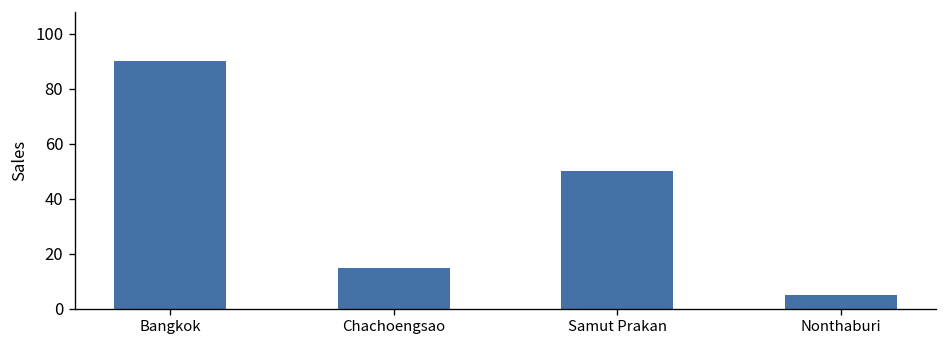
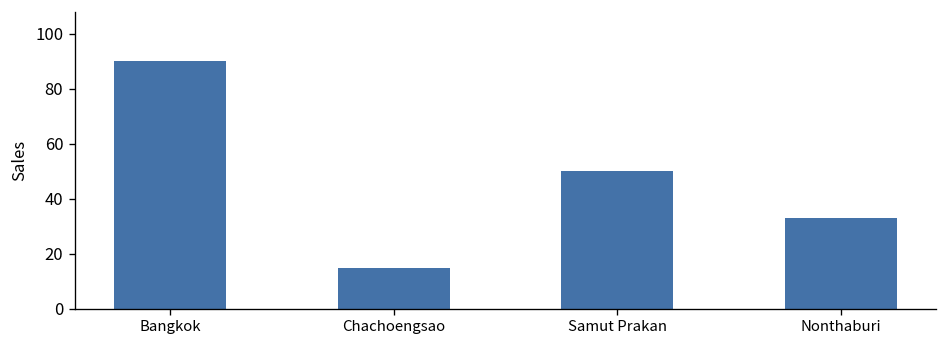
Nonthaburi: 5 -> 33
